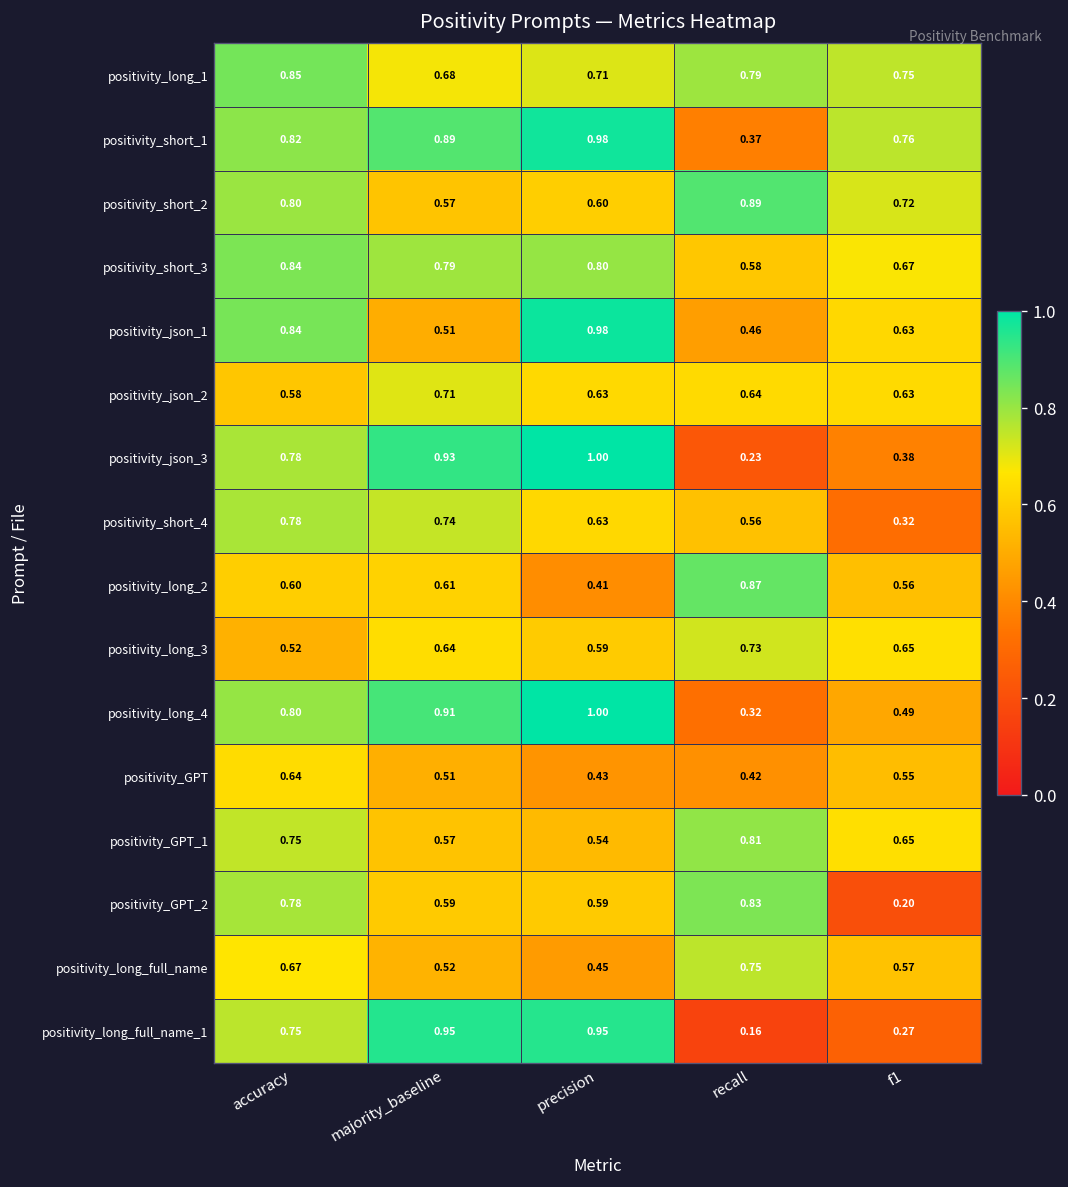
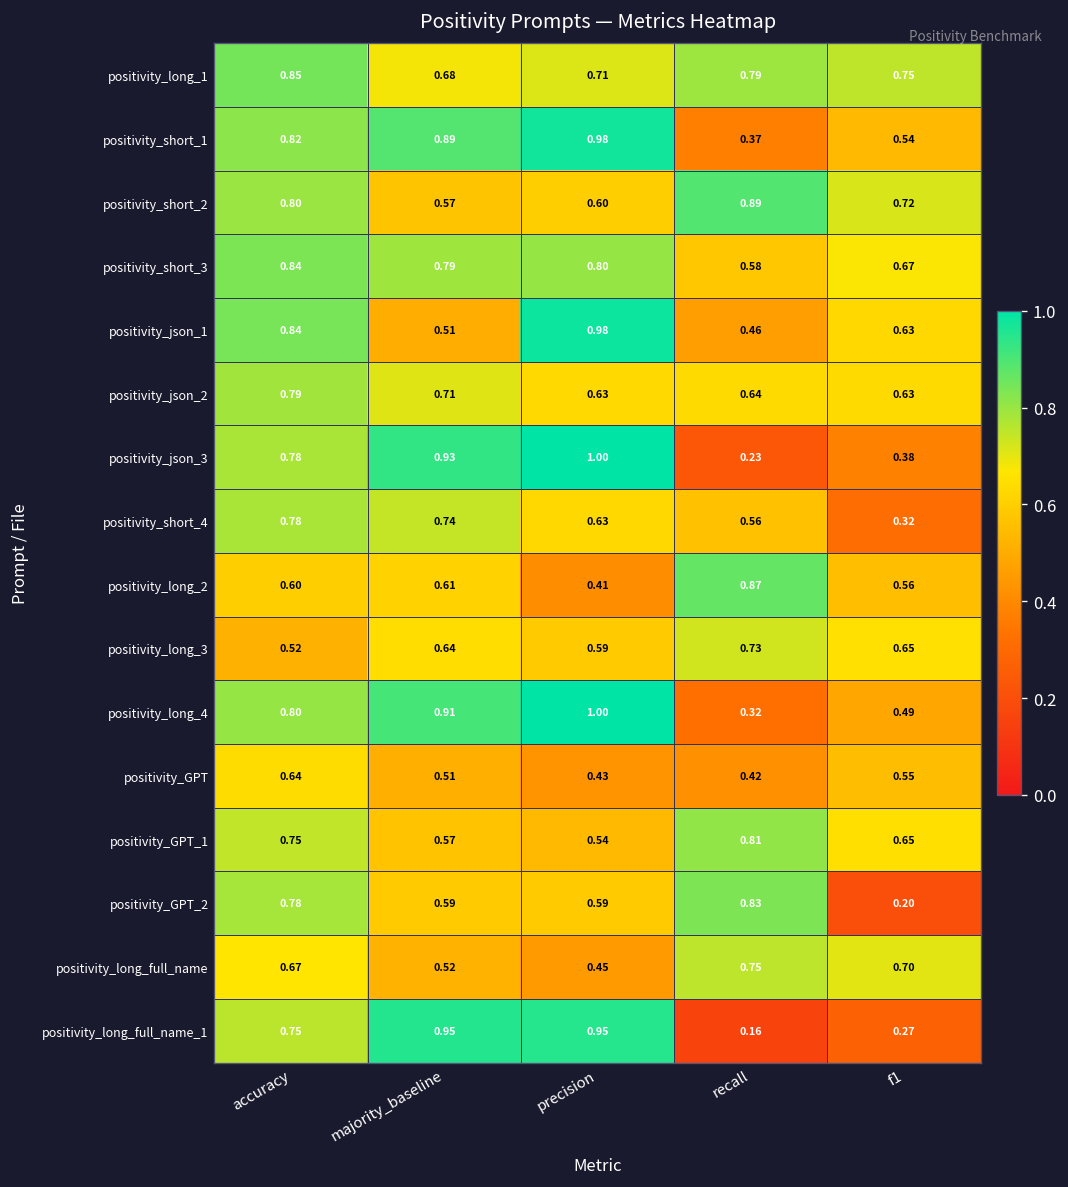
positivity_short_1, f1: 0.76 -> 0.54
positivity_json_2, accuracy: 0.58 -> 0.79
positivity_long_full_name, f1: 0.57 -> 0.70
